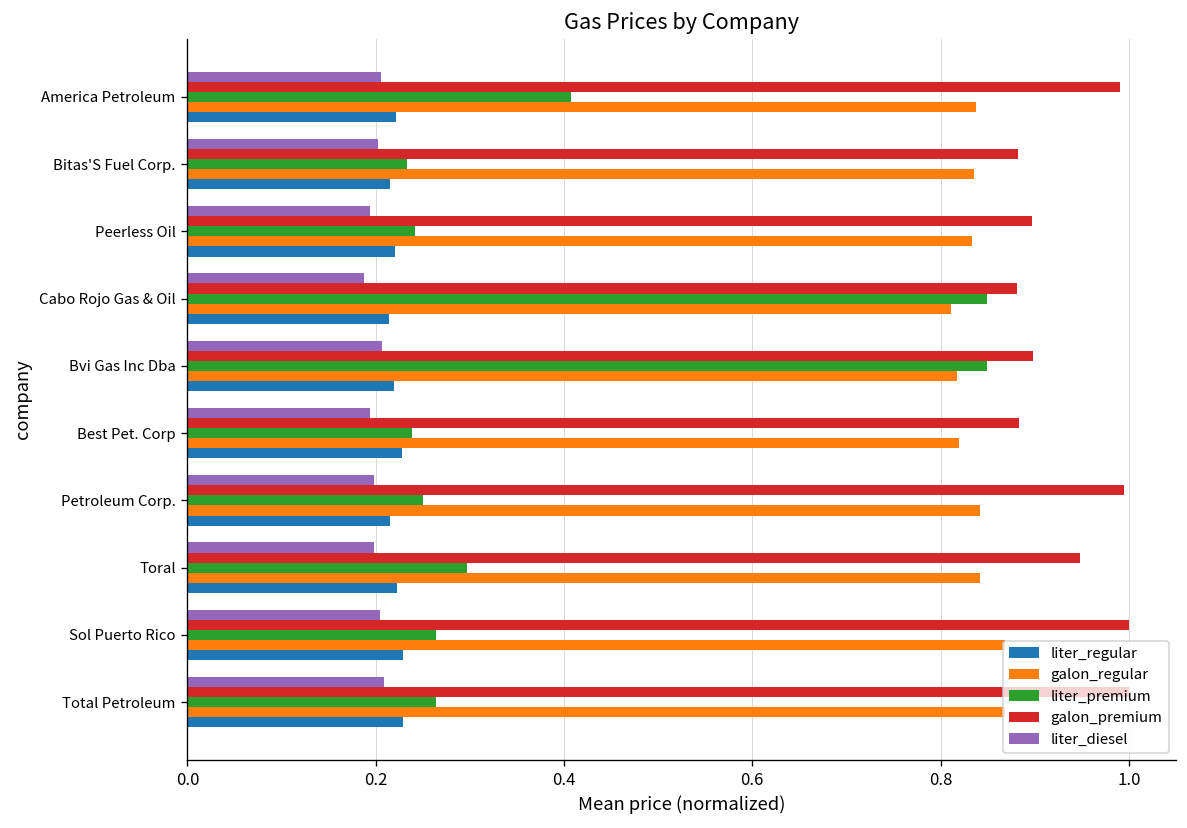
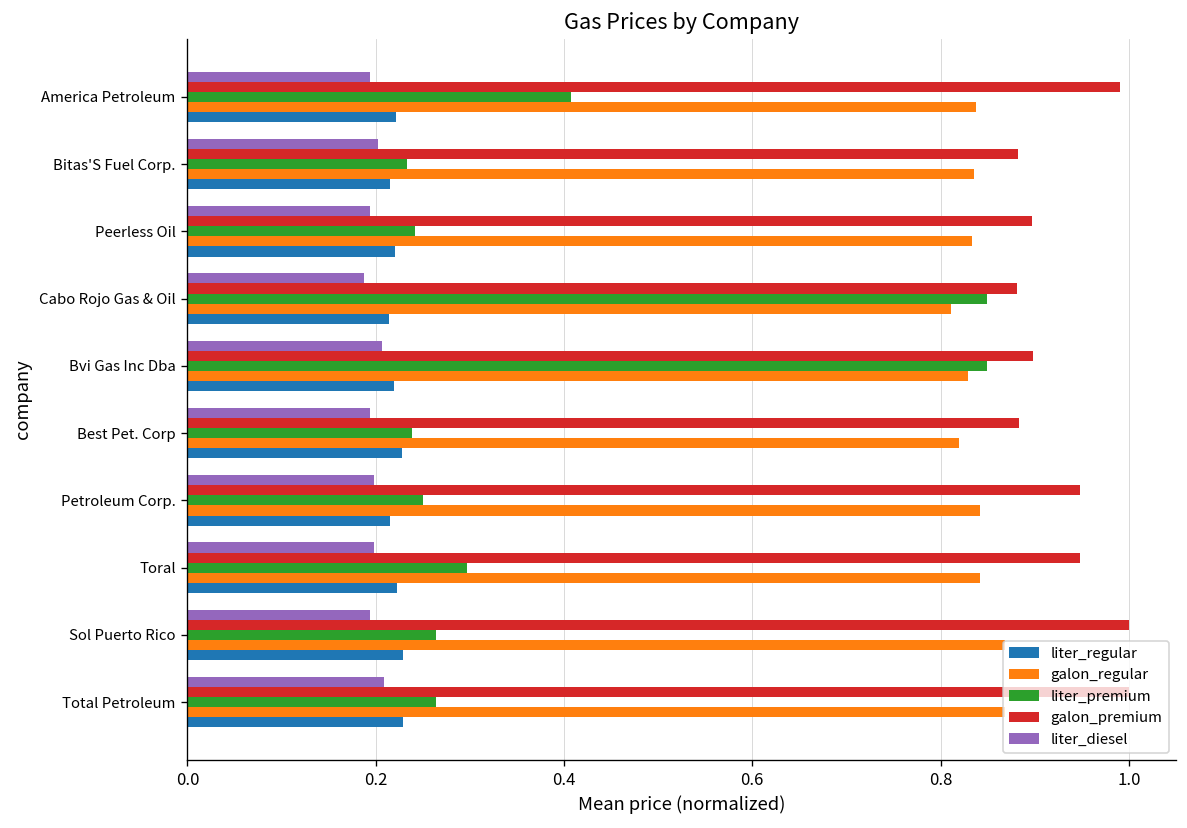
liter_diesel, America Petroleum: 0.21 -> 0.19
galon_regular, Bvi Gas Inc Dba: 0.82 -> 0.83
galon_premium, Petroleum Corp.: 0.99 -> 0.95
liter_diesel, Sol Puerto Rico: 0.20 -> 0.19
